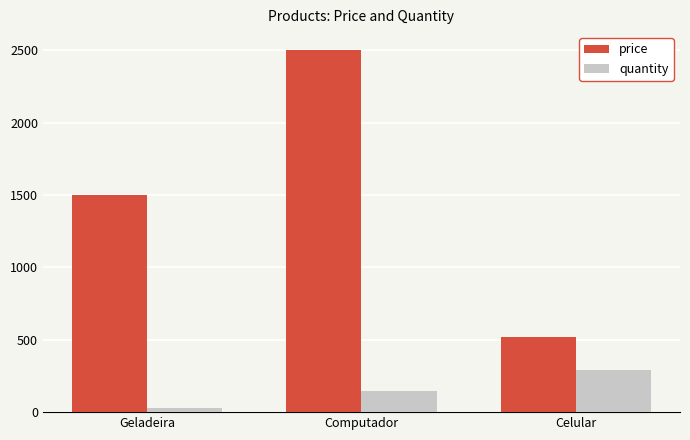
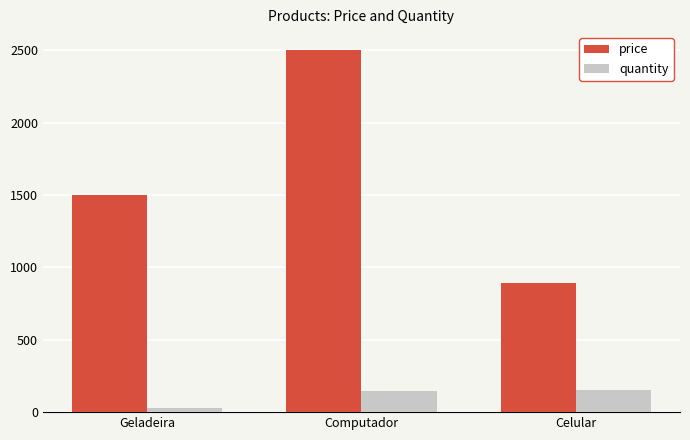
price, Celular: 520 -> 890
quantity, Celular: 290 -> 150
